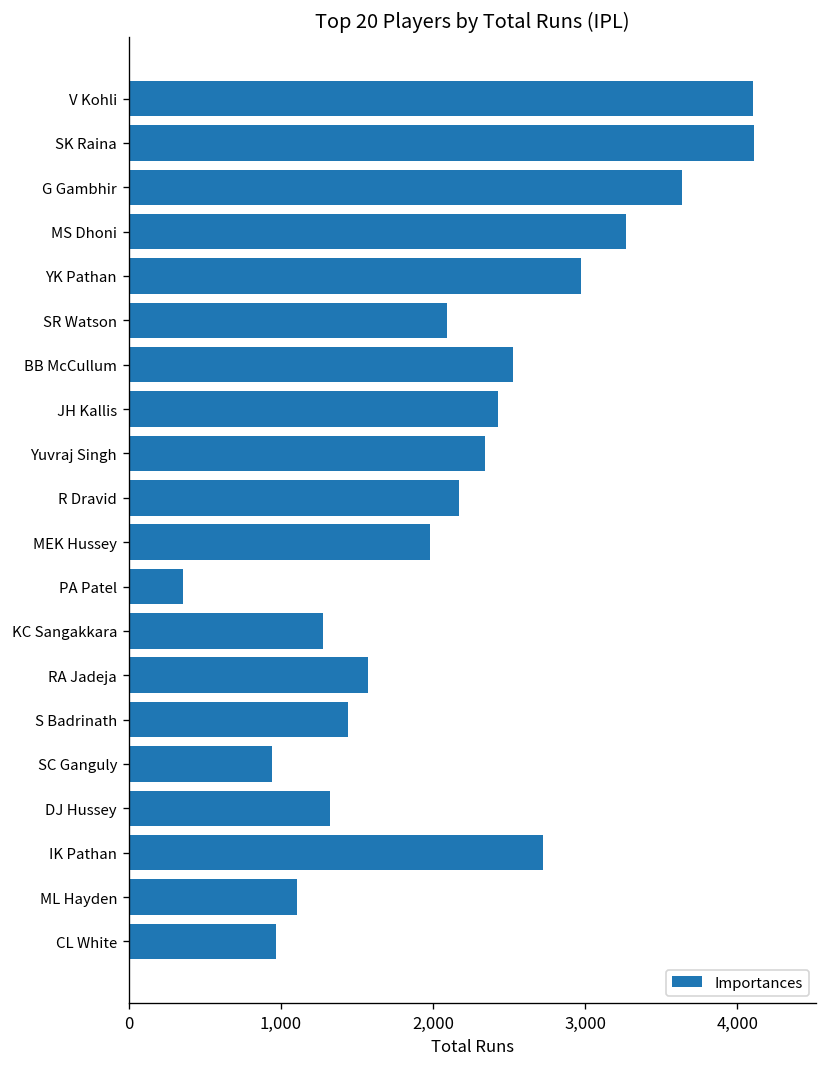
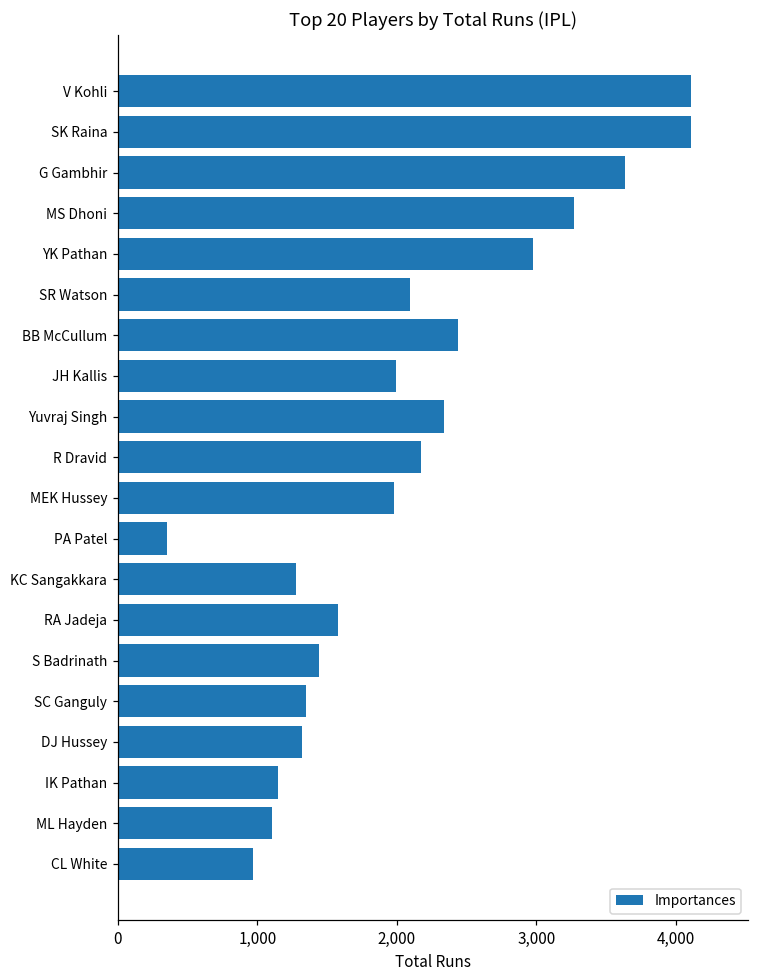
BB McCullum: 2,530 -> 2,440
JH Kallis: 2,430 -> 1,990
SC Ganguly: 940 -> 1,350
IK Pathan: 2,720 -> 1,150
